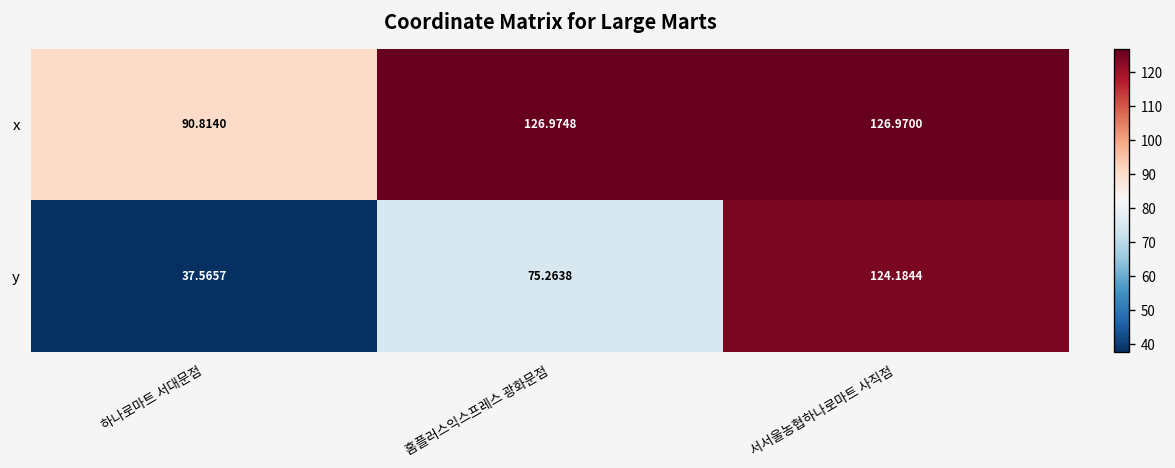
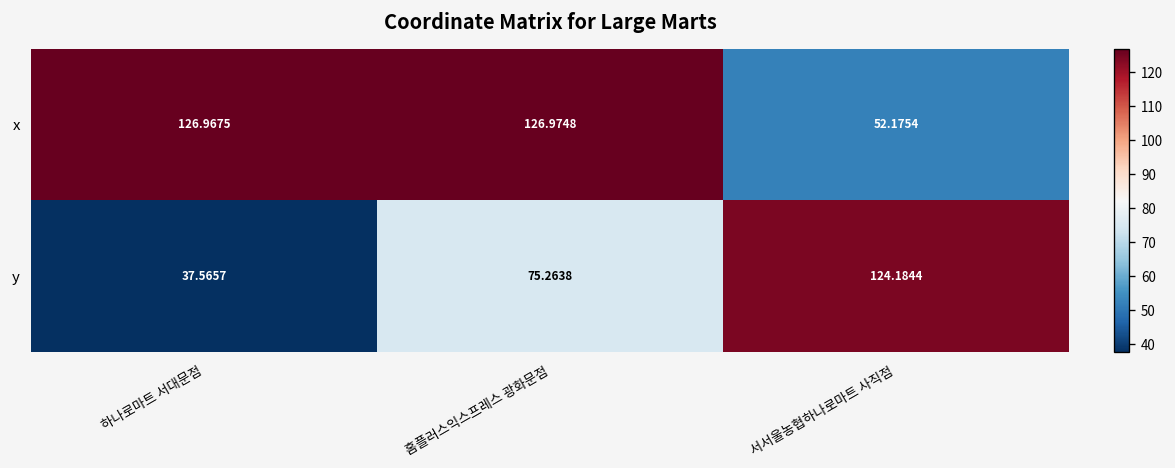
x, 하나로마트 서대문점: 90.8140 -> 126.9675
x, 서서울농협하나로마트 사직점: 126.9700 -> 52.1754
